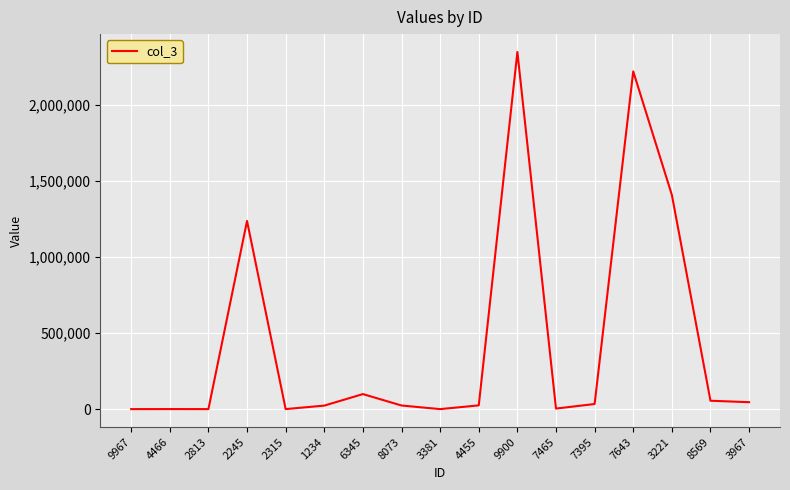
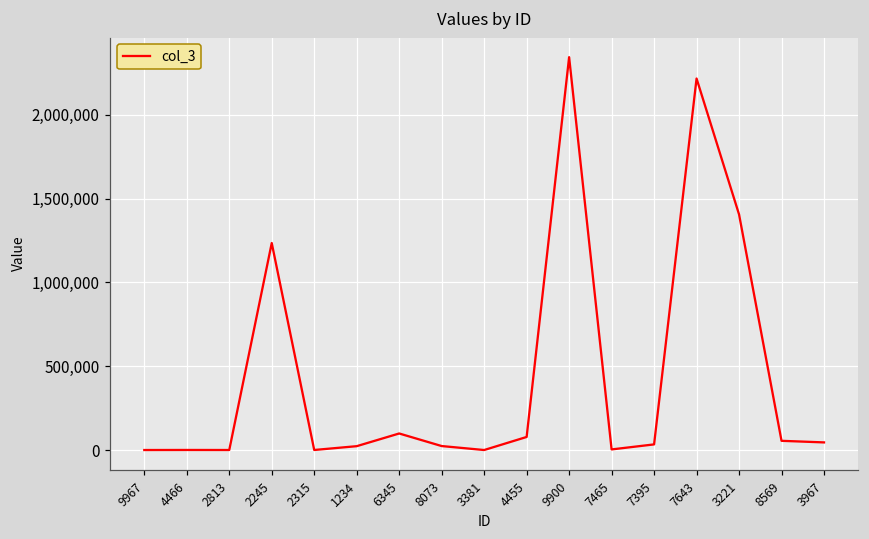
4455: 20,000 -> 80,000
